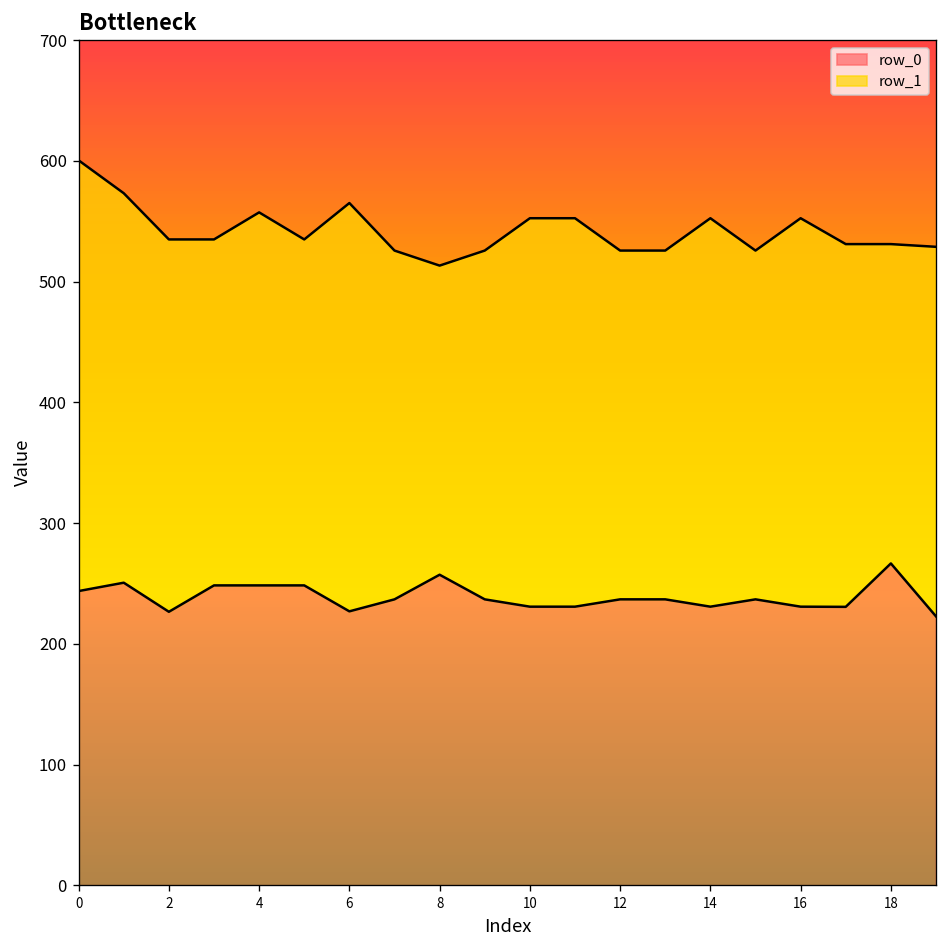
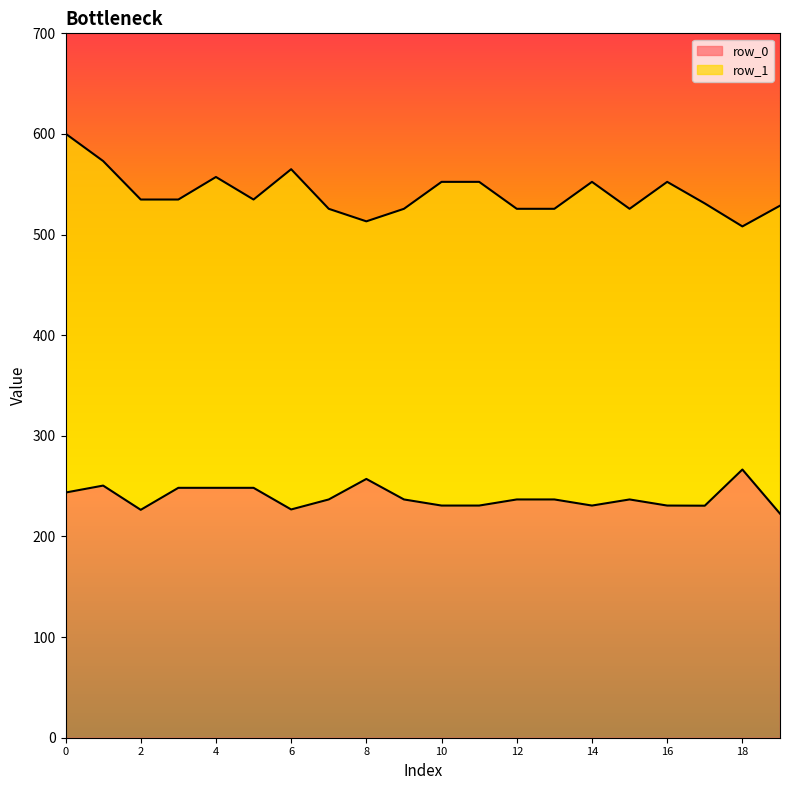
row_1, 18: 531 -> 508
